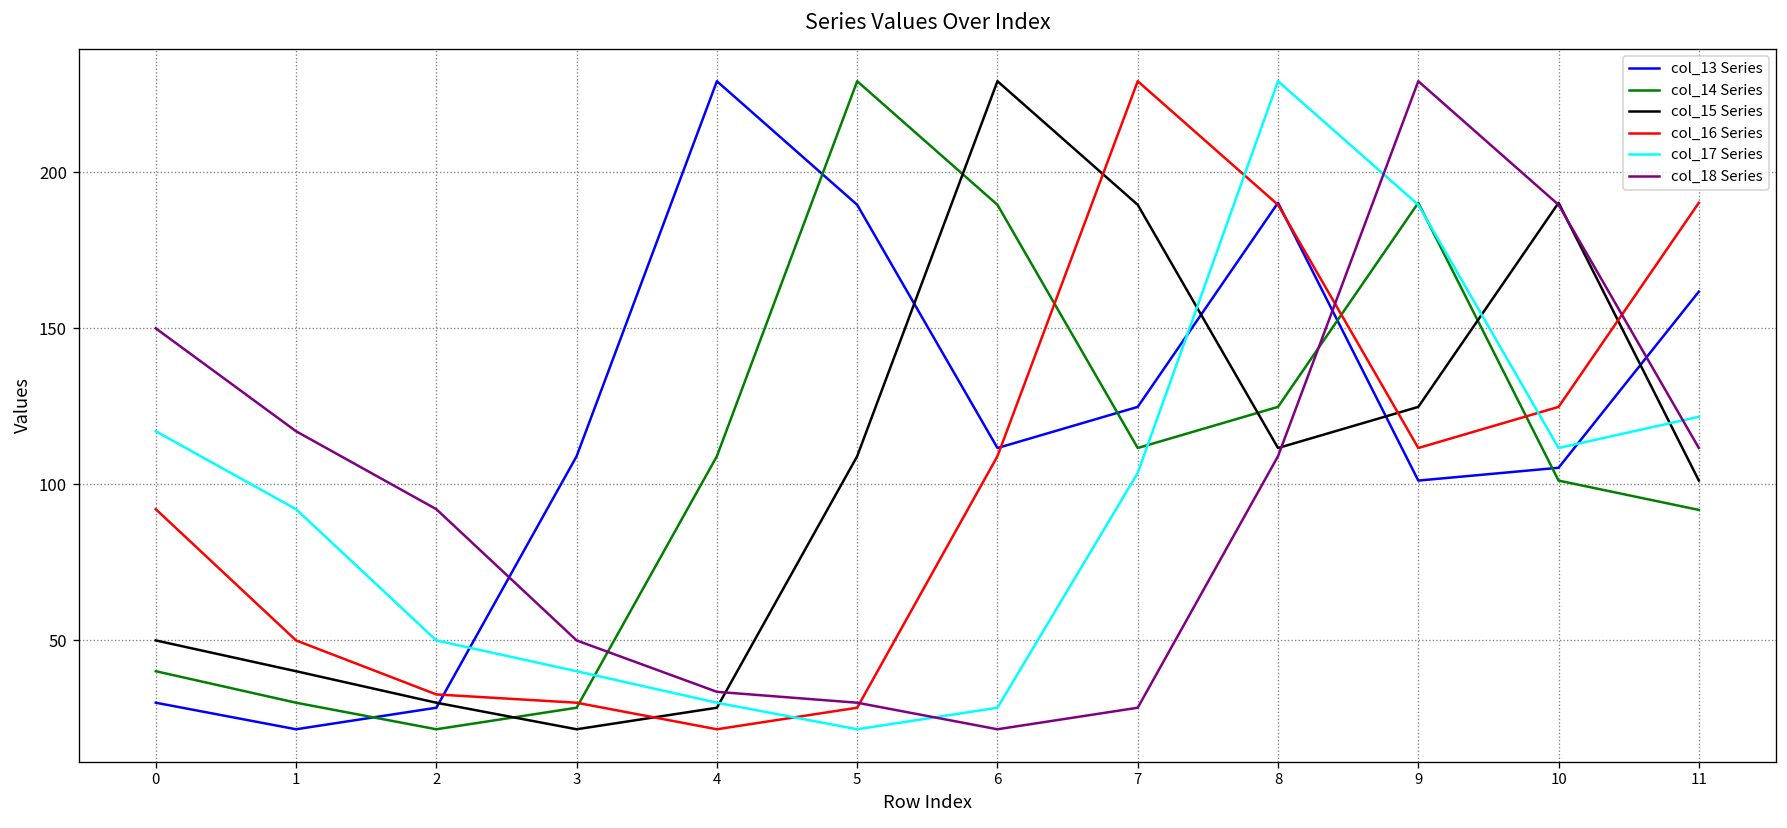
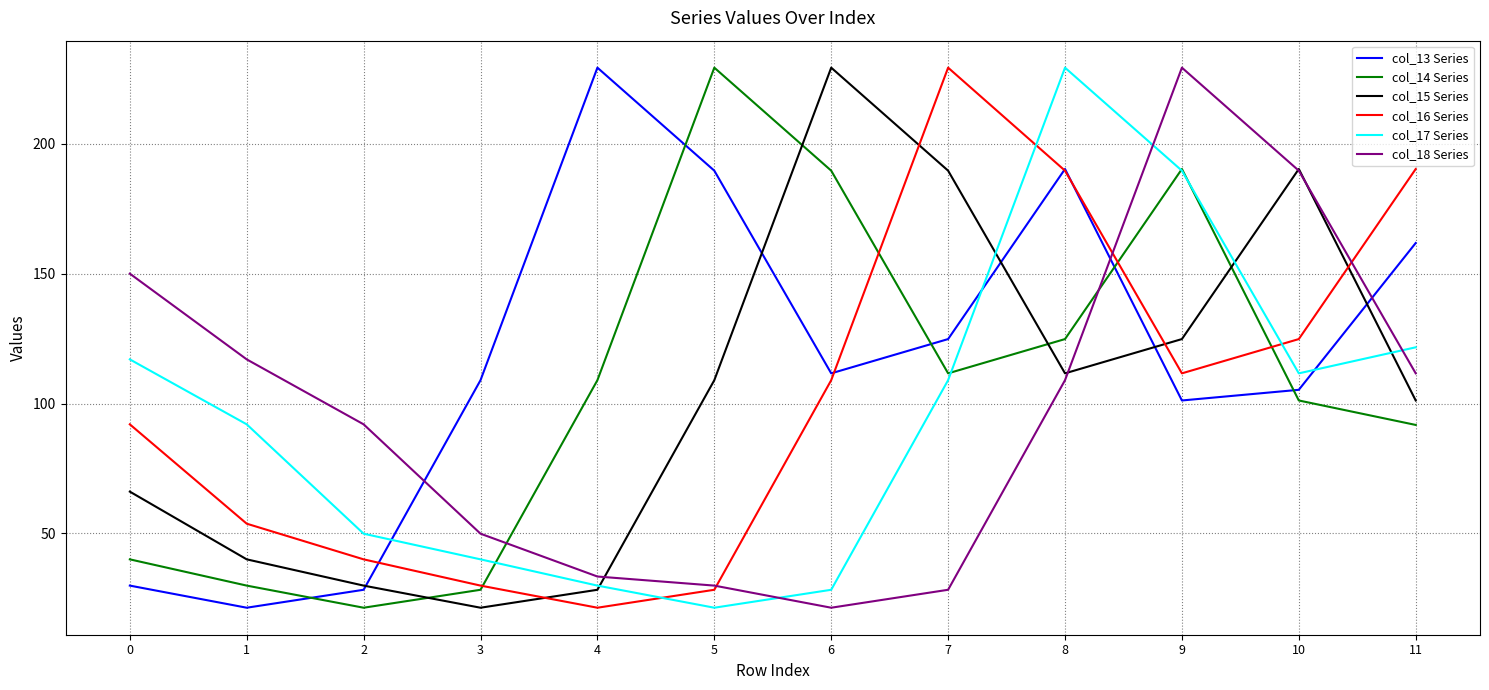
col_15 Series, 0: 50 -> 66
col_16 Series, 1: 50 -> 54
col_16 Series, 2: 33 -> 40
col_17 Series, 7: 104 -> 109
